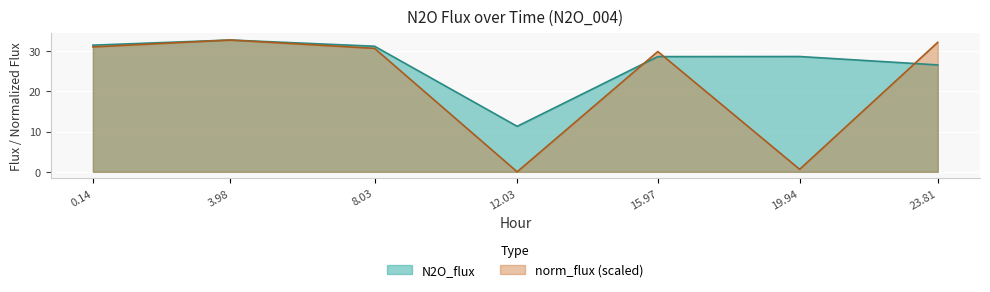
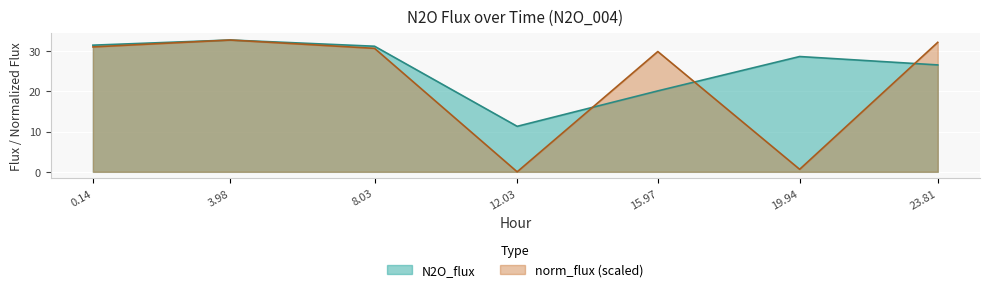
N2O_flux, 15.97: 29 -> 20
